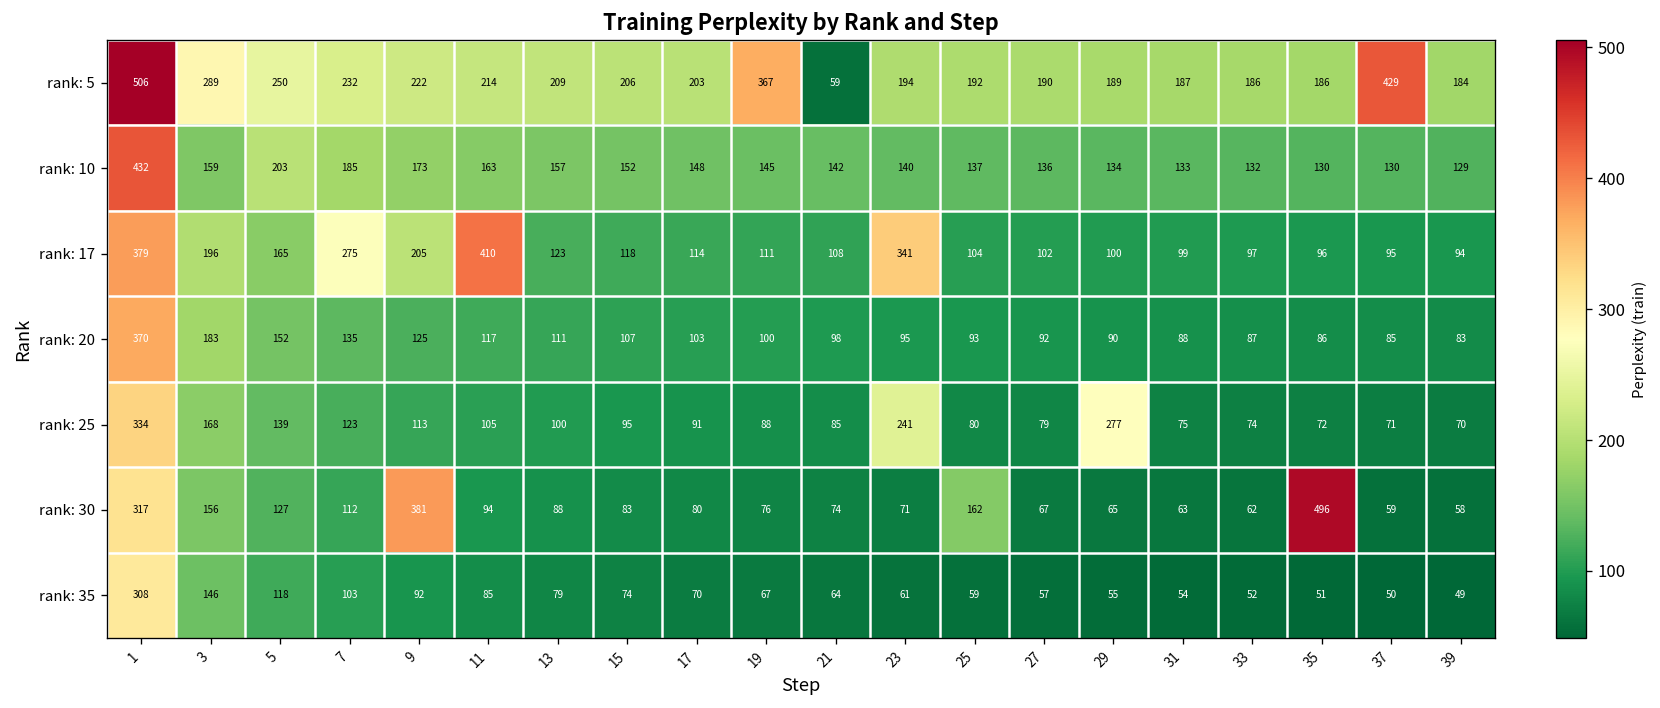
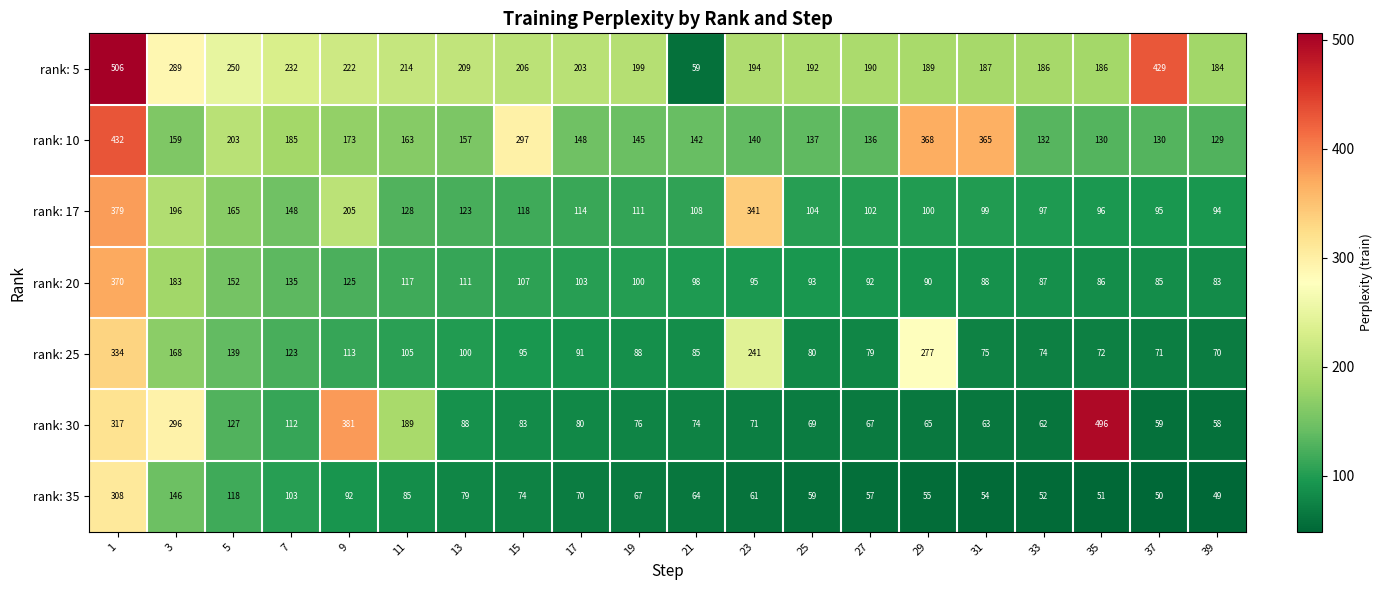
rank: 5, 19: 367 -> 199
rank: 10, 15: 152 -> 297
rank: 10, 29: 134 -> 368
rank: 10, 31: 133 -> 365
rank: 17, 7: 275 -> 148
rank: 17, 11: 410 -> 128
rank: 30, 3: 156 -> 296
rank: 30, 11: 94 -> 189
rank: 30, 25: 162 -> 69
